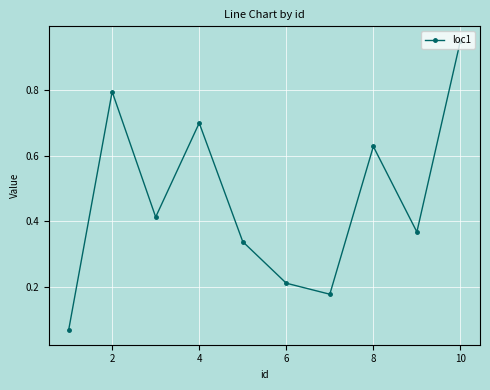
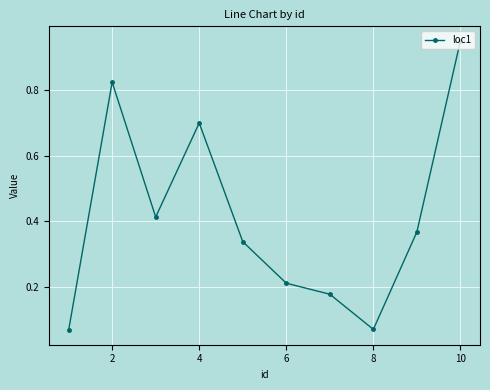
2: 0.80 -> 0.82
8: 0.63 -> 0.07
